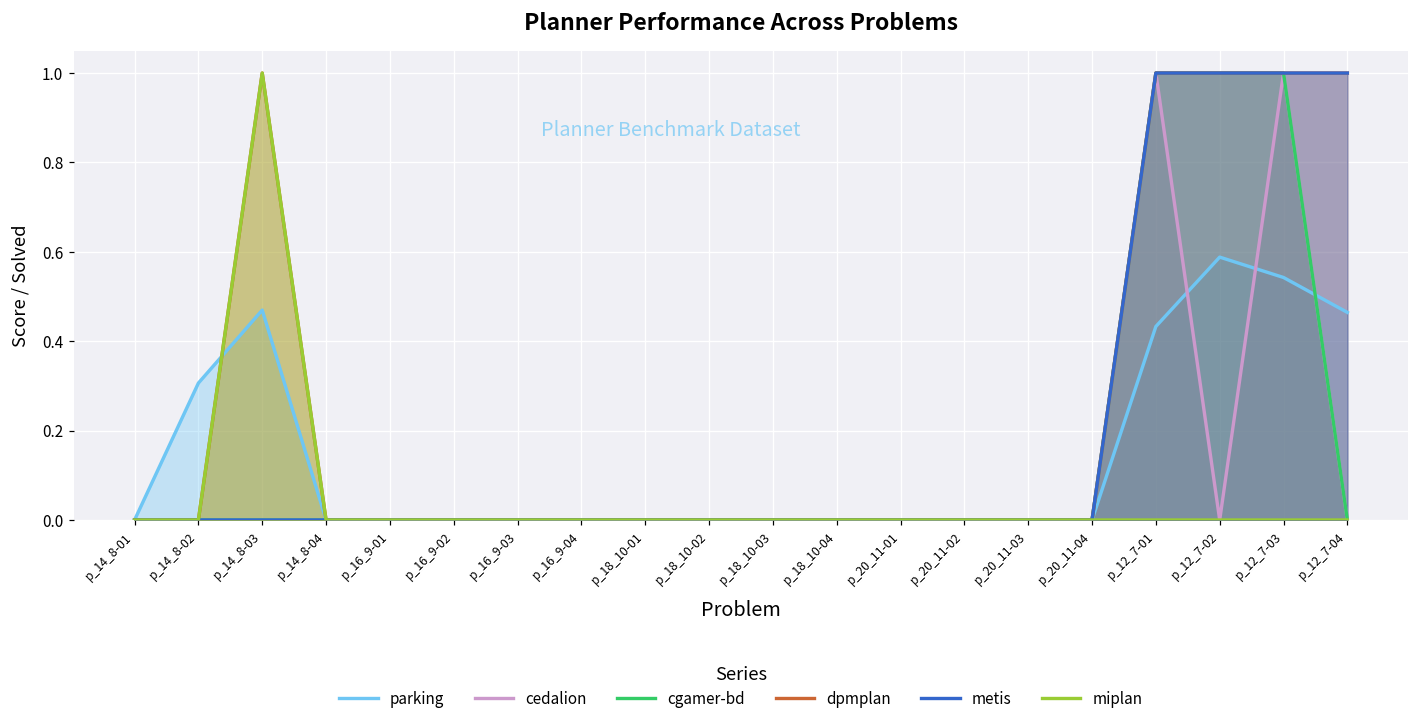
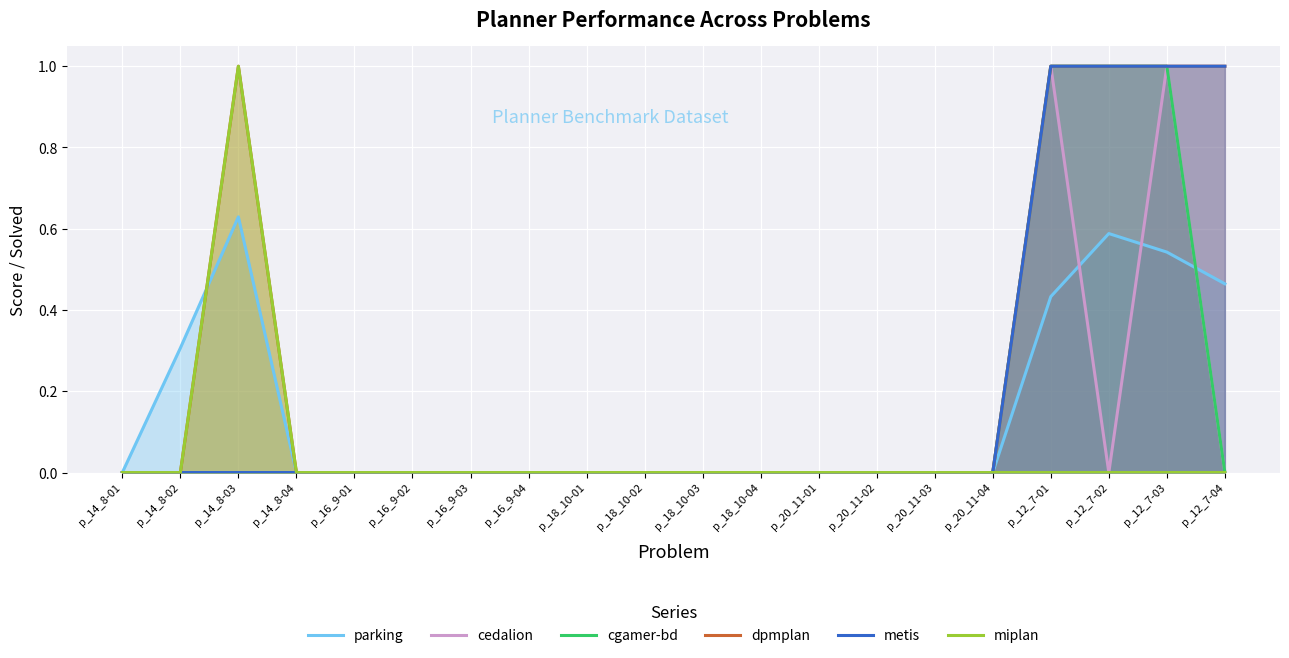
parking, p_14_8-03: 0.47 -> 0.63
